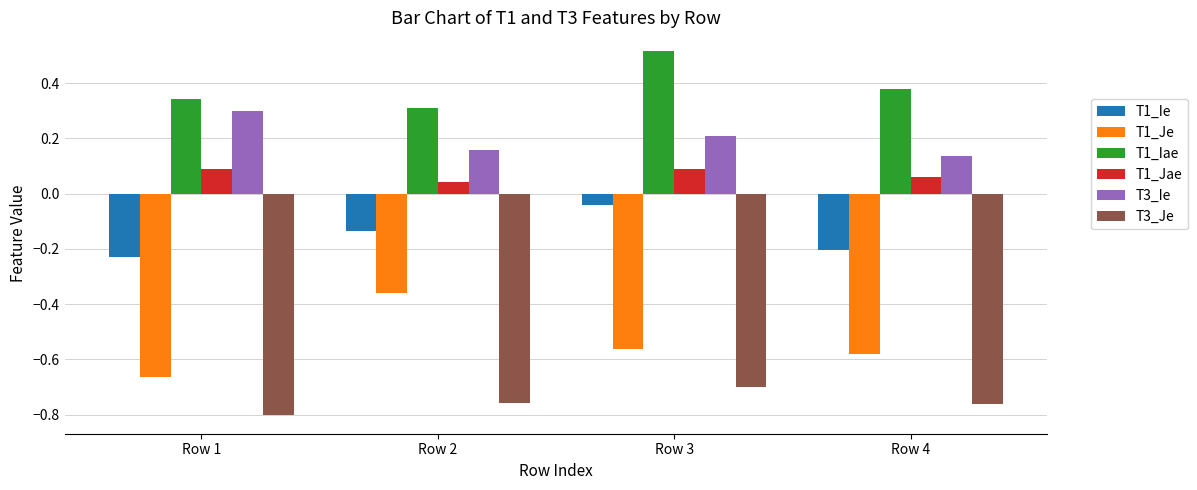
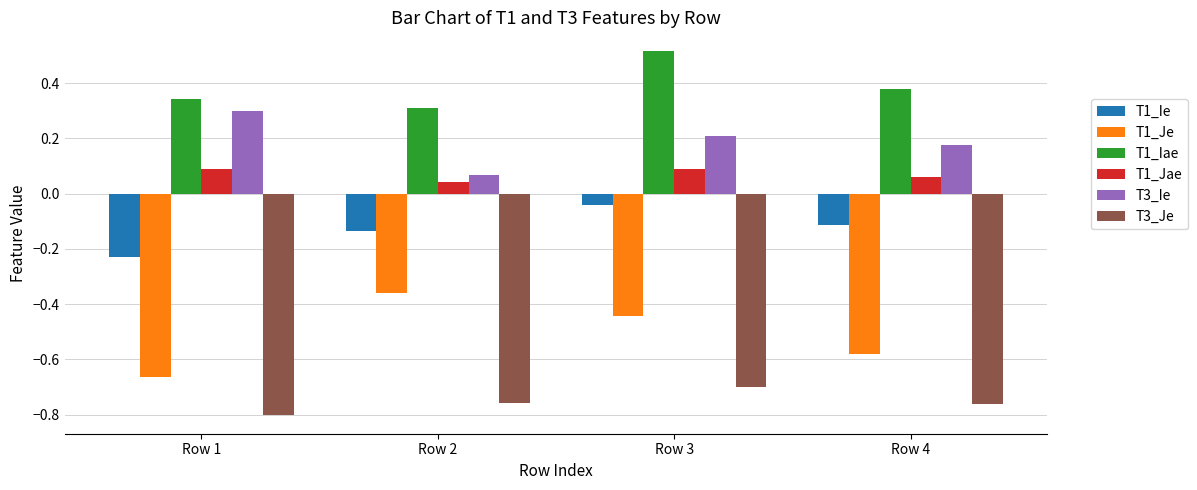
T3_Ie, Row 2: 0.16 -> 0.07
T1_Je, Row 3: -0.56 -> -0.44
T1_Ie, Row 4: -0.20 -> -0.11
T3_Ie, Row 4: 0.14 -> 0.18
